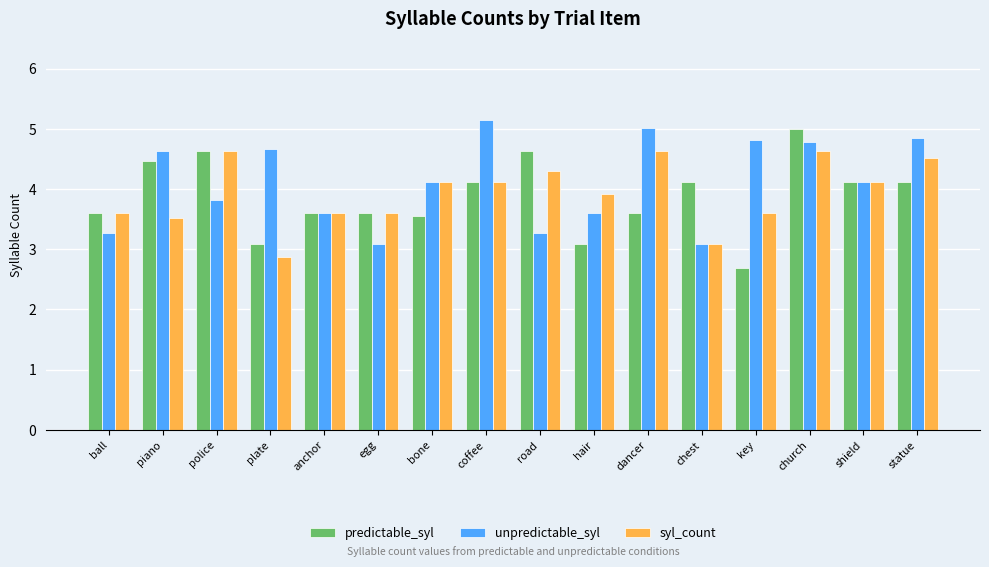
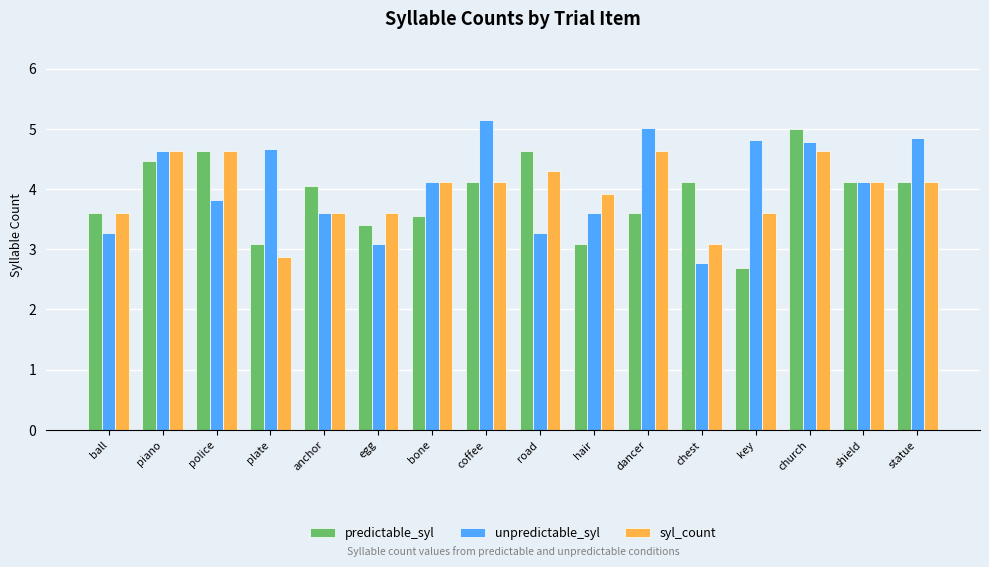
syl_count, piano: 3.5 -> 4.6
predictable_syl, anchor: 3.6 -> 4.1
predictable_syl, egg: 3.6 -> 3.4
unpredictable_syl, chest: 3.1 -> 2.8
syl_count, statue: 4.5 -> 4.1
